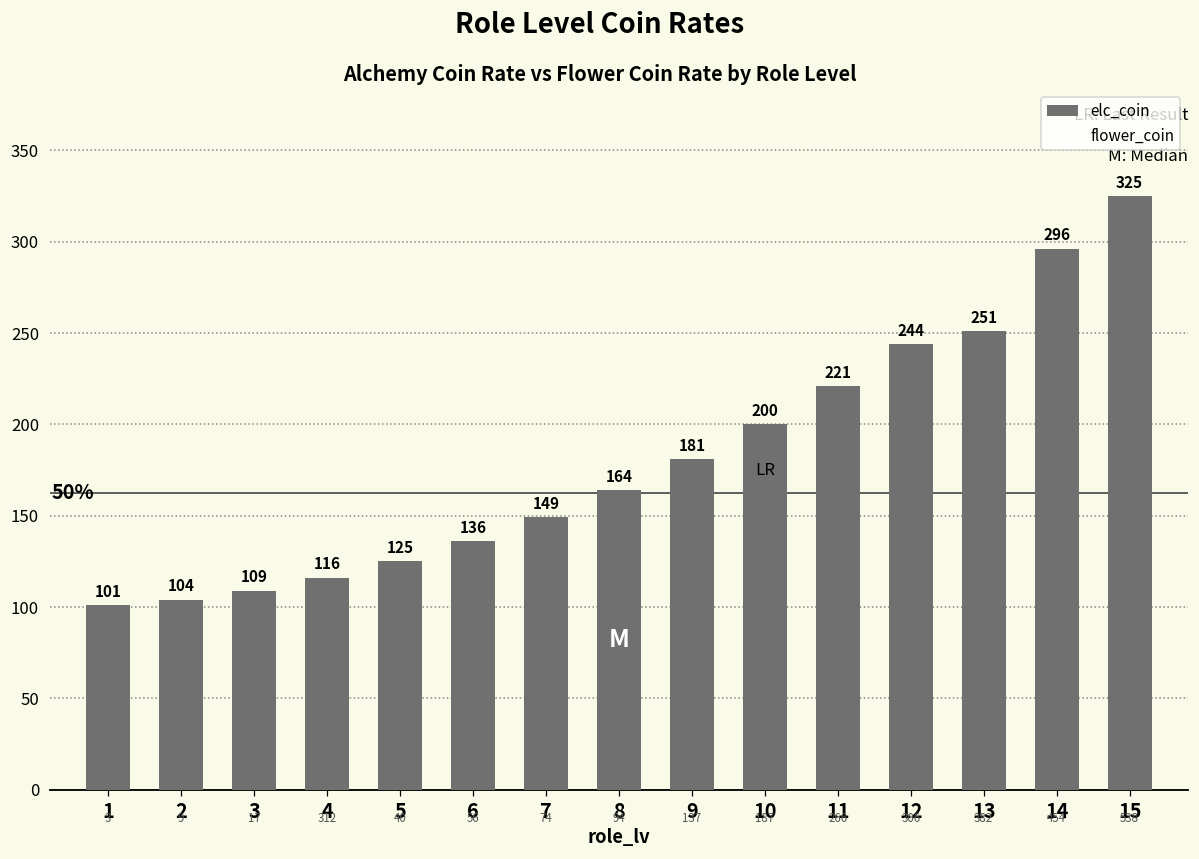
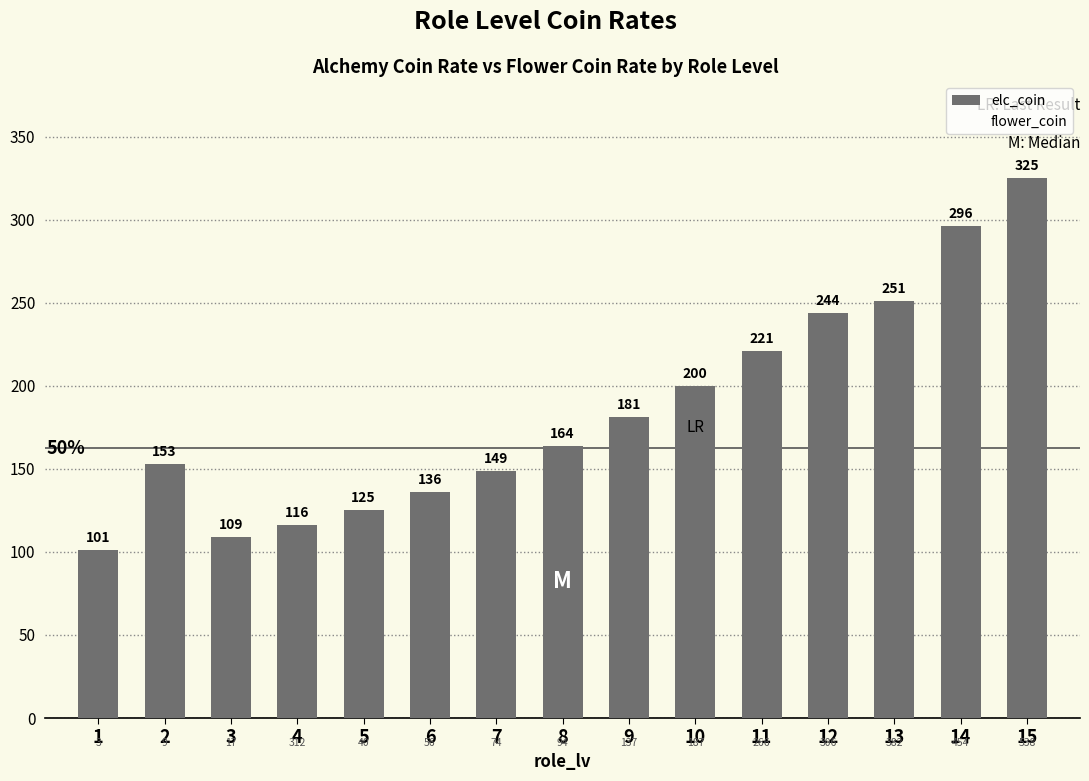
elc_coin, 2: 104 -> 153
